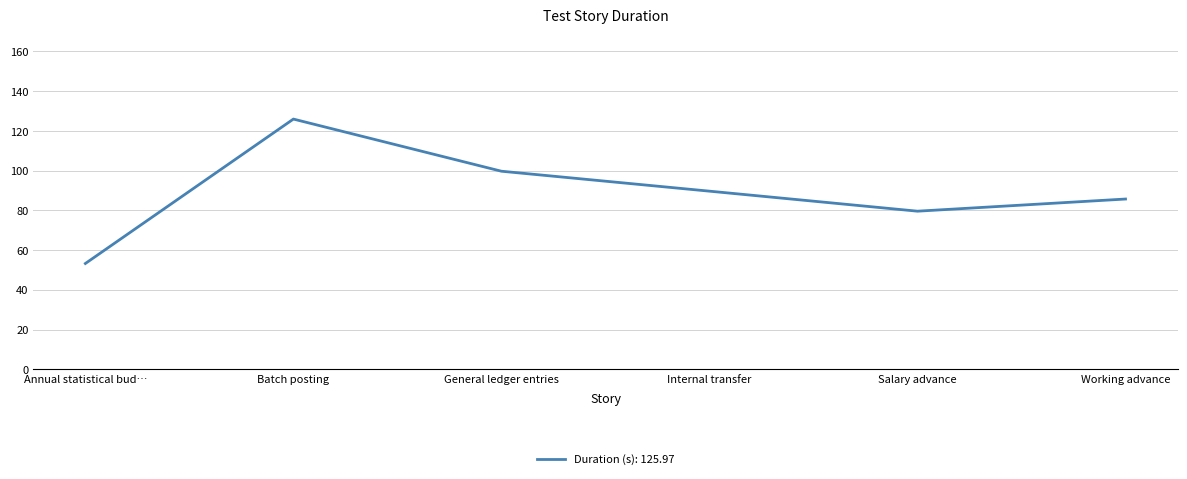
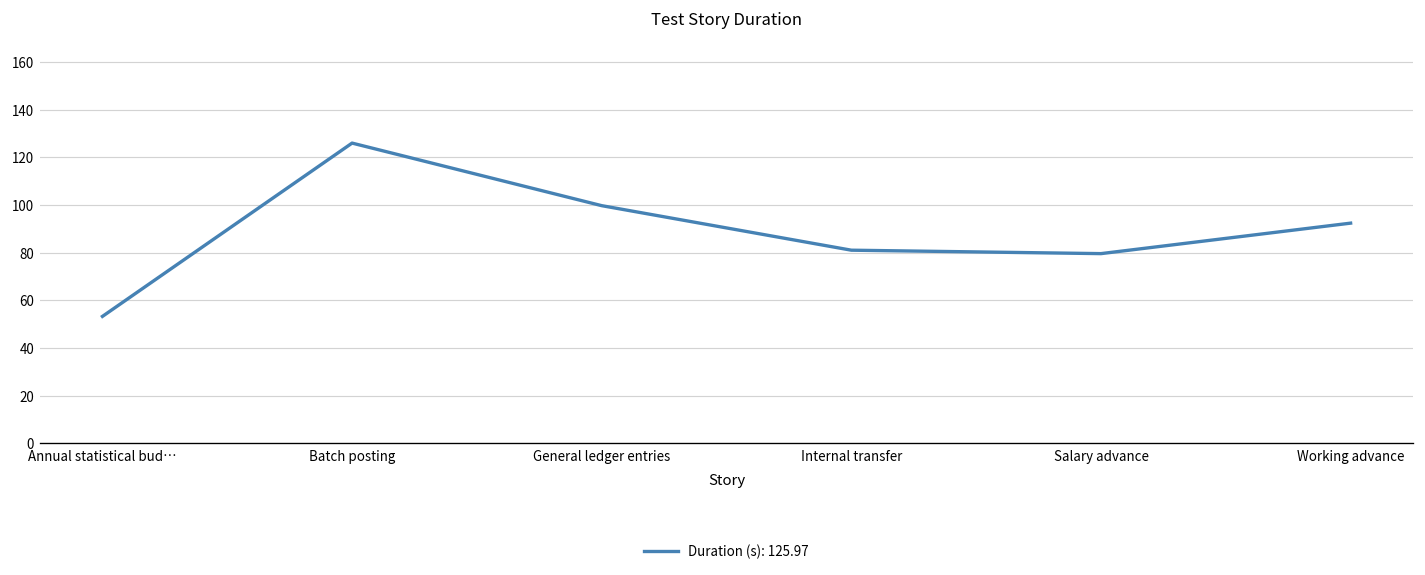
Internal transfer: 90 -> 81
Working advance: 86 -> 92
